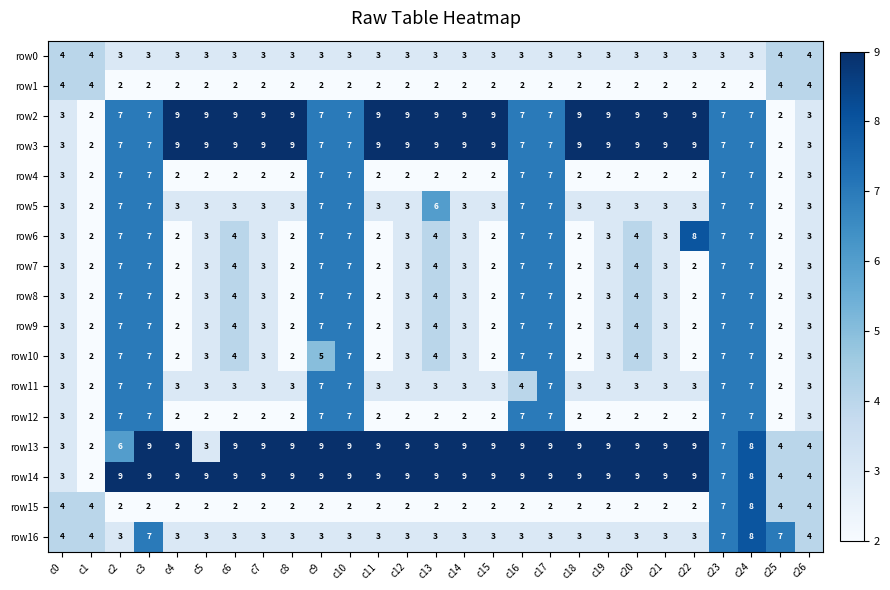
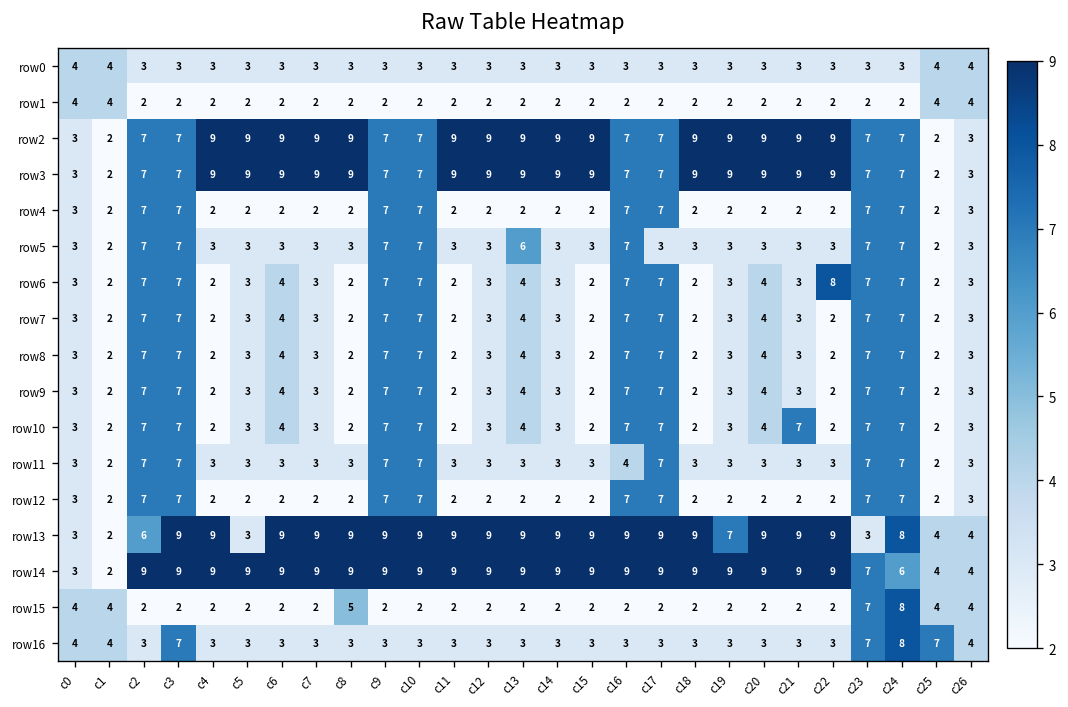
row5, c17: 7 -> 3
row10, c9: 5 -> 7
row10, c21: 3 -> 7
row13, c19: 9 -> 7
row13, c23: 7 -> 3
row14, c24: 8 -> 6
row15, c8: 2 -> 5
